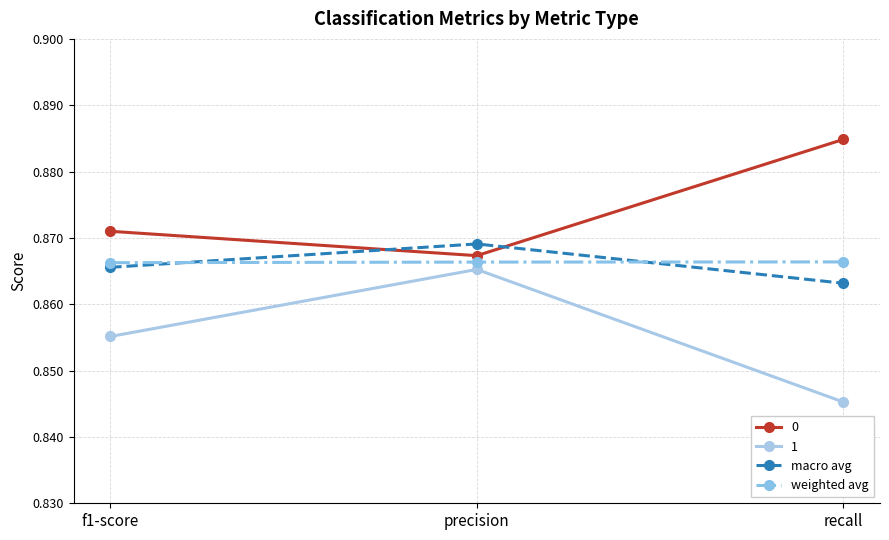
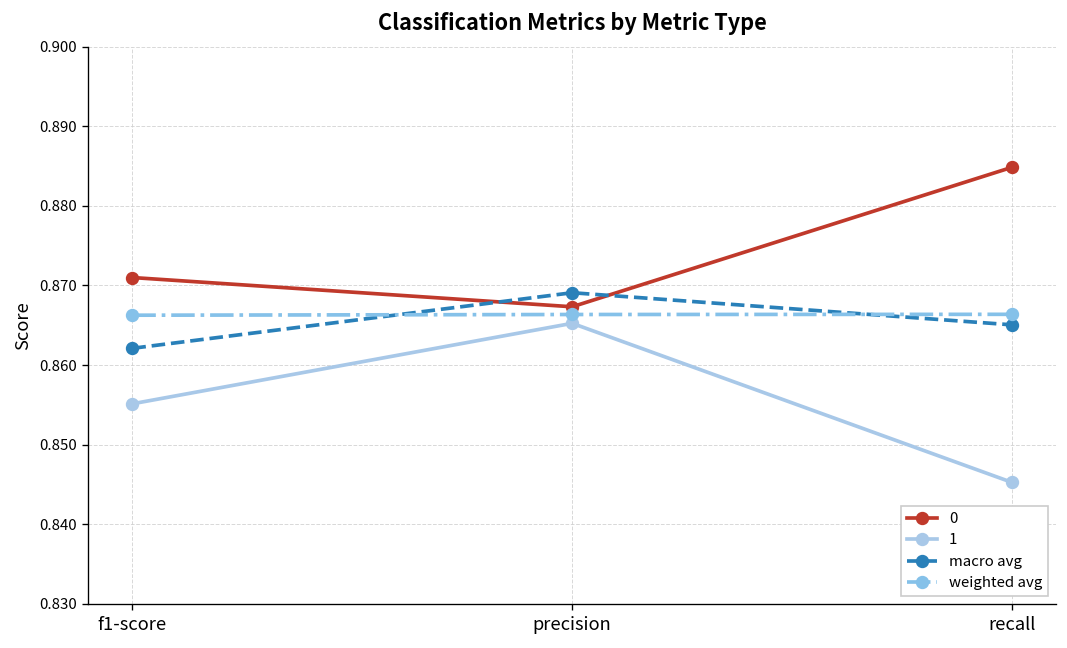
macro avg, f1-score: 0.866 -> 0.862
macro avg, recall: 0.863 -> 0.865
